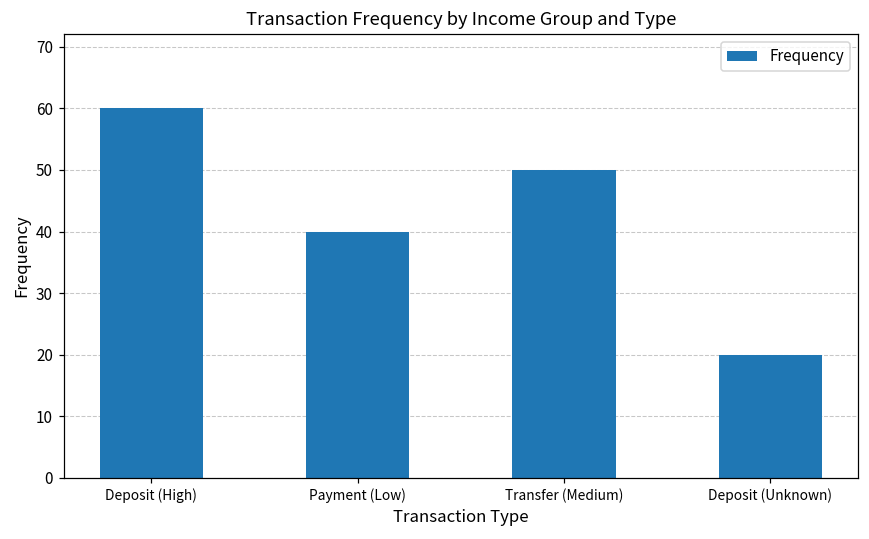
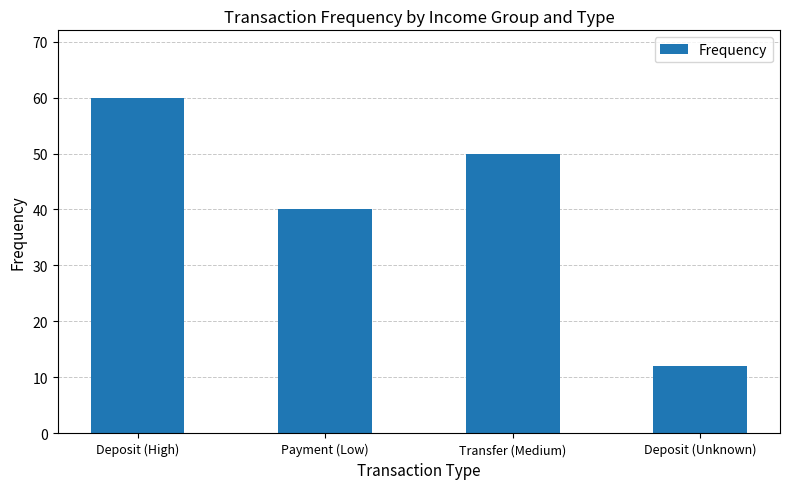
Deposit (Unknown): 20 -> 12
